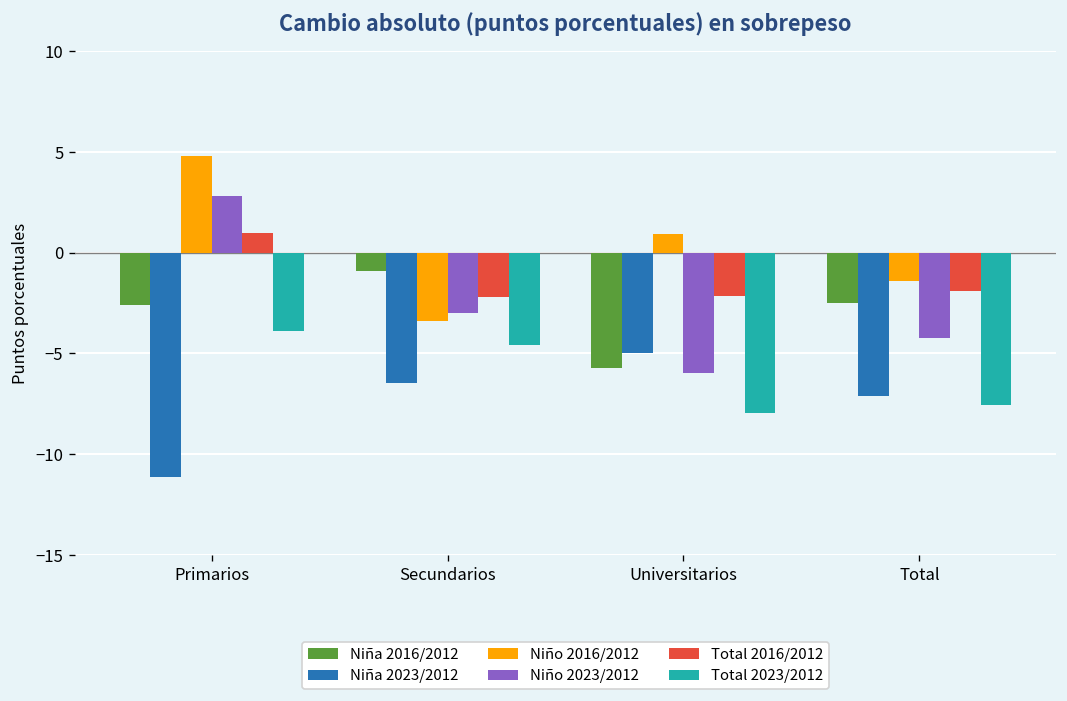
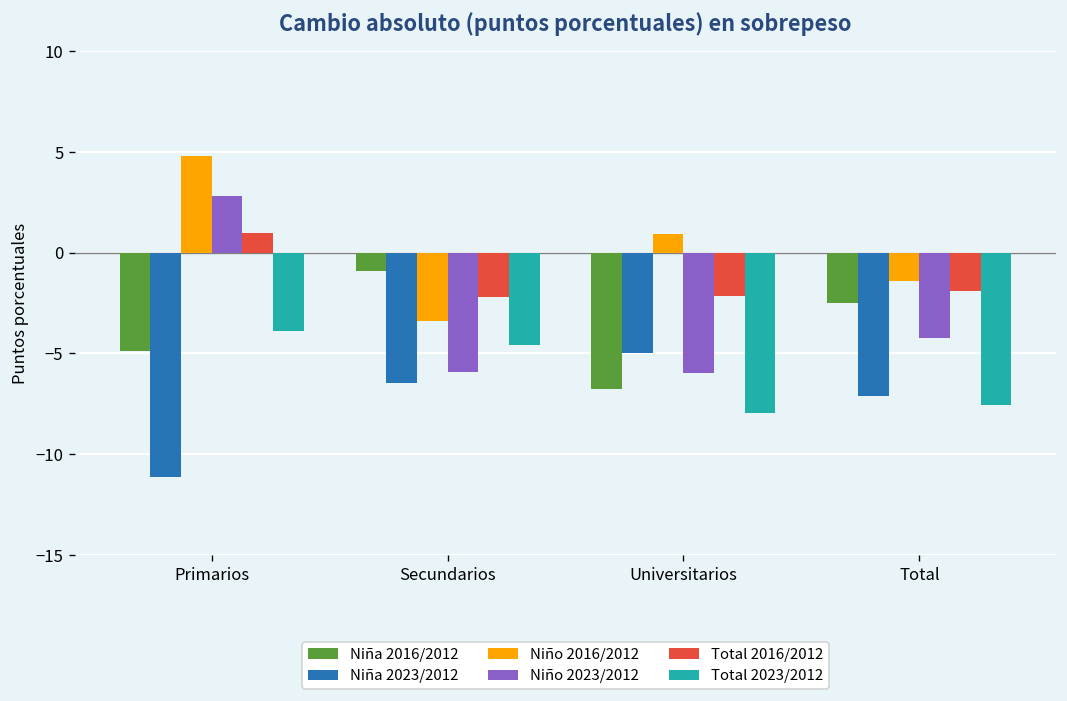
Niña 2016/2012, Primarios: -2.6 -> -4.9
Niño 2023/2012, Secundarios: -3.0 -> -5.9
Niña 2016/2012, Universitarios: -5.7 -> -6.8
